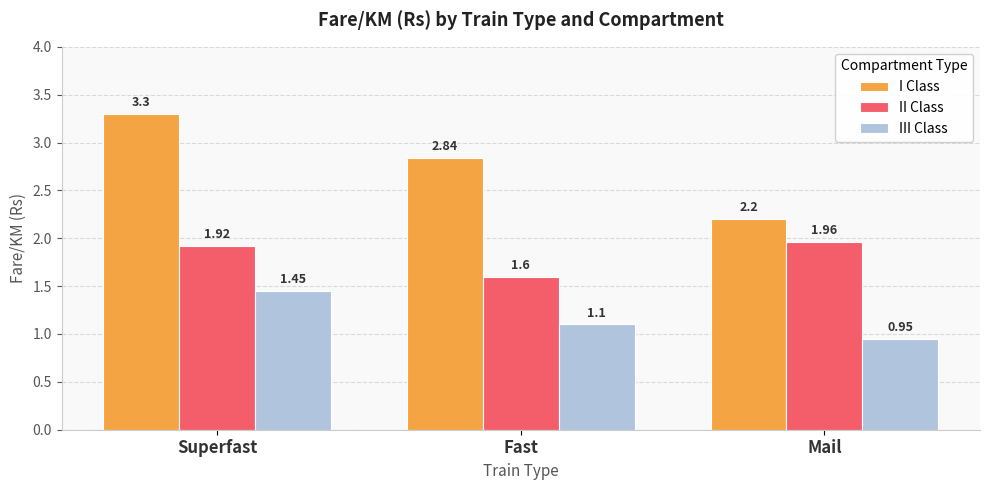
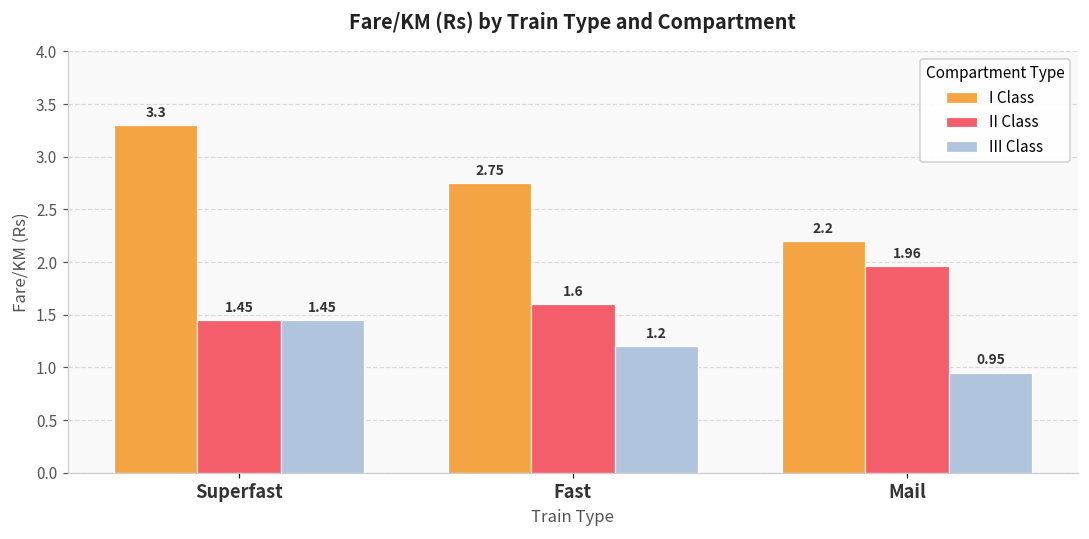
II Class, Superfast: 1.92 -> 1.45
I Class, Fast: 2.84 -> 2.75
III Class, Fast: 1.1 -> 1.2
